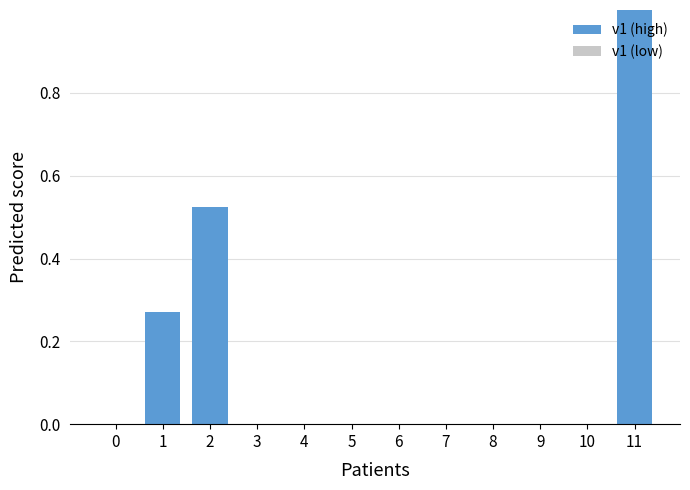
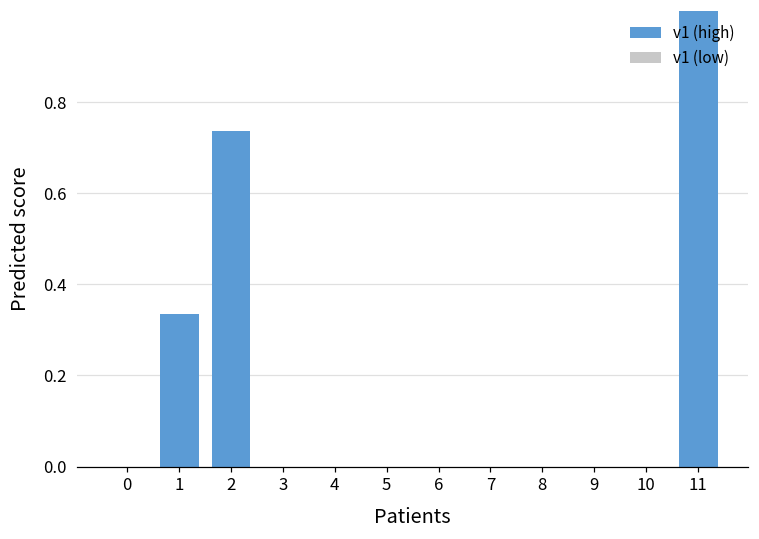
1: 0.27 -> 0.33
2: 0.53 -> 0.74
